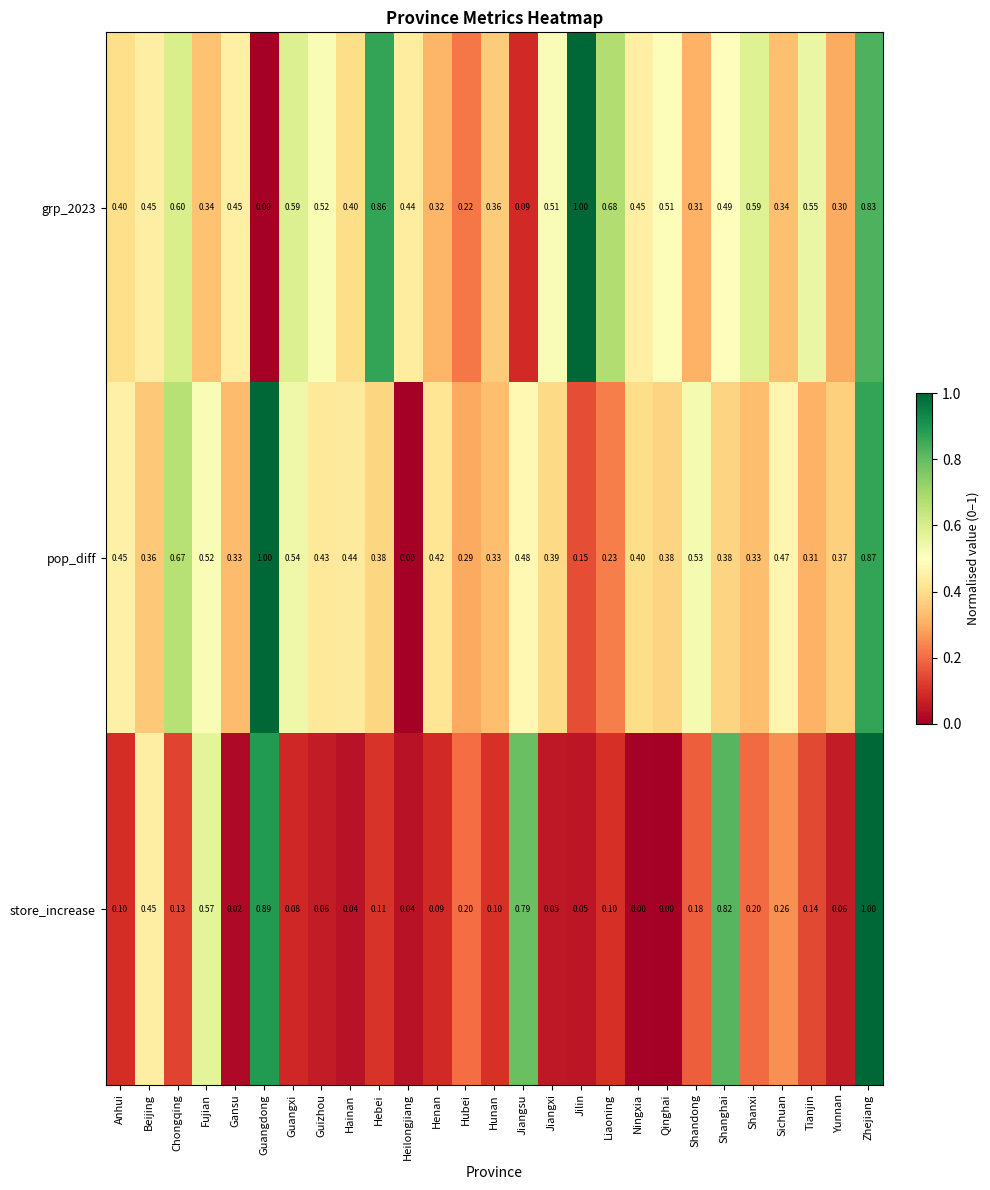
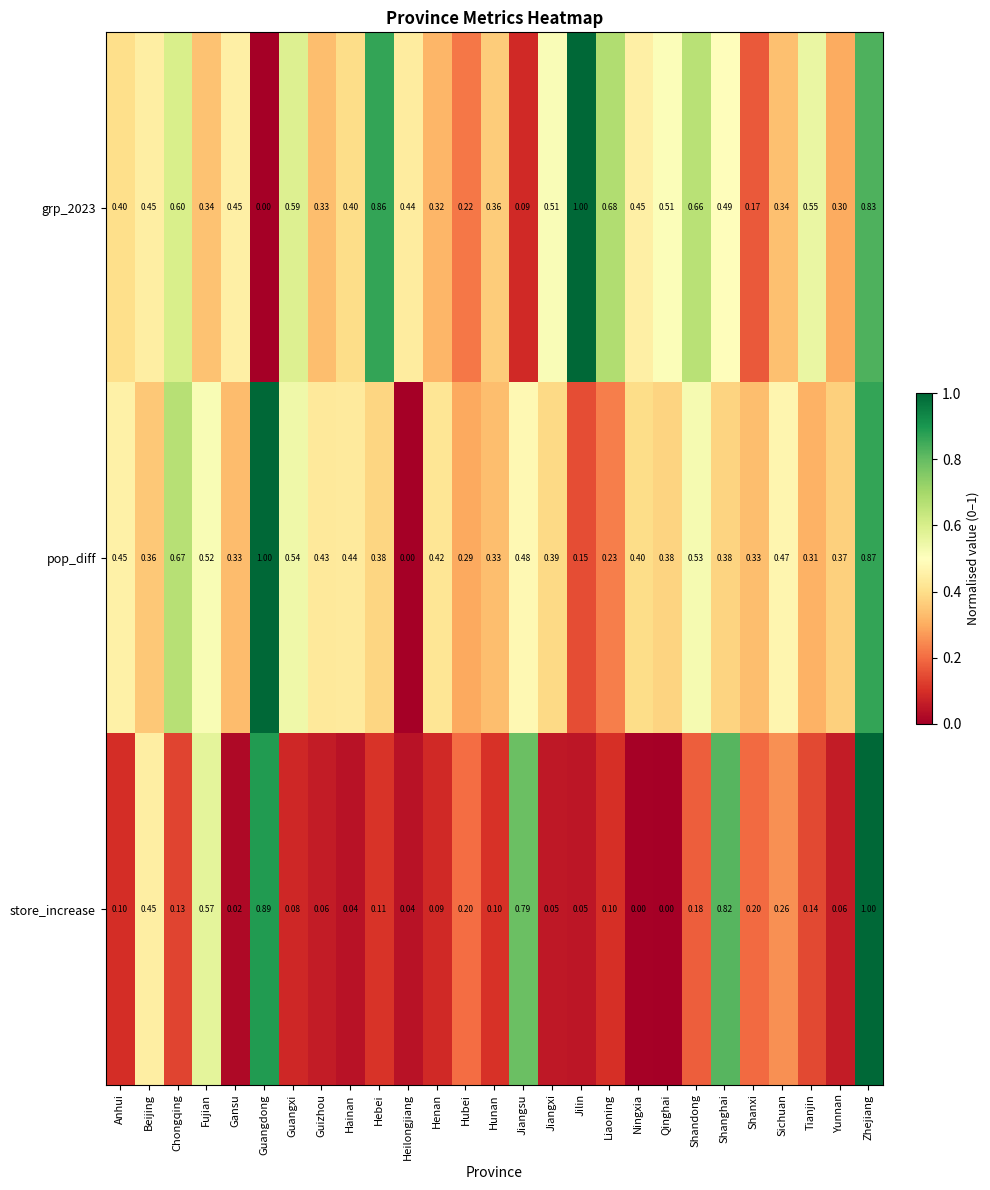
grp_2023, Guizhou: 0.52 -> 0.33
grp_2023, Shandong: 0.31 -> 0.66
grp_2023, Shanxi: 0.59 -> 0.17
